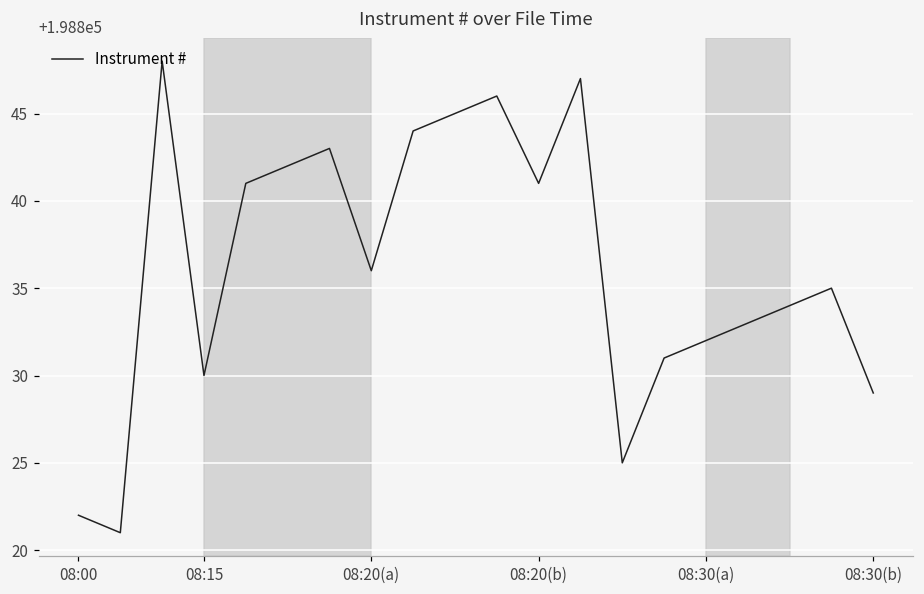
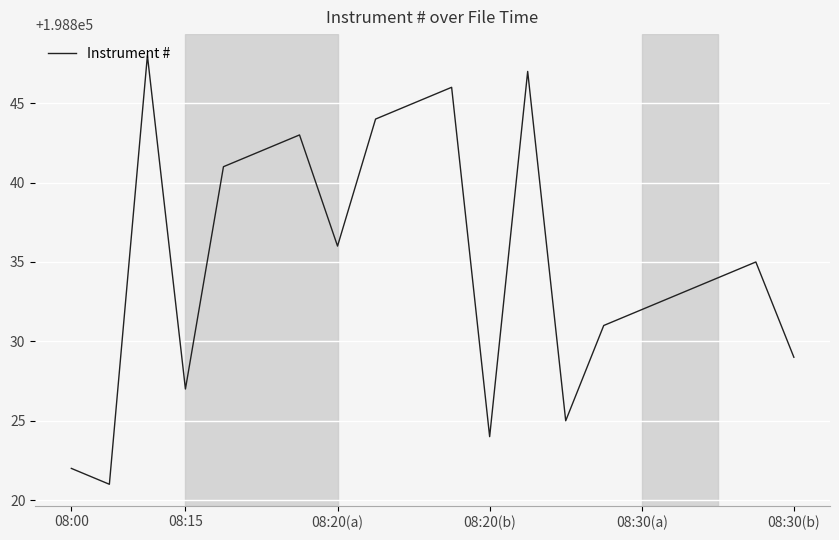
08:15: 198830 -> 198827
08:20(b): 198841 -> 198824
